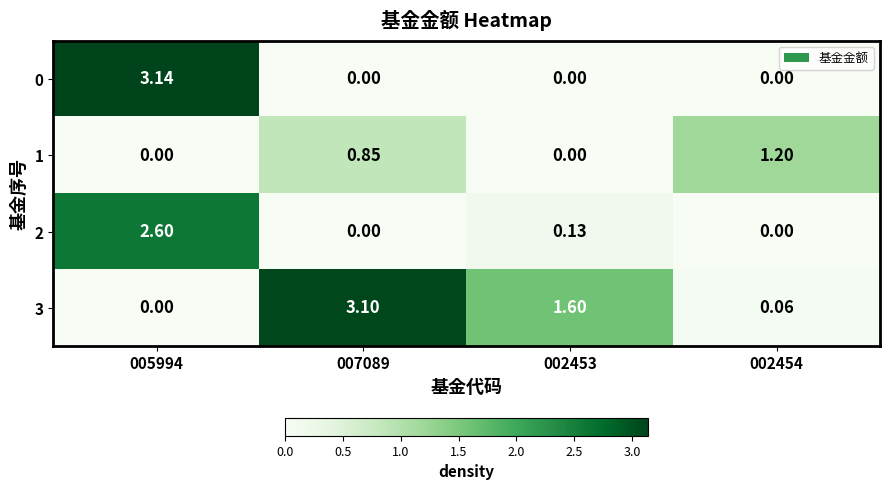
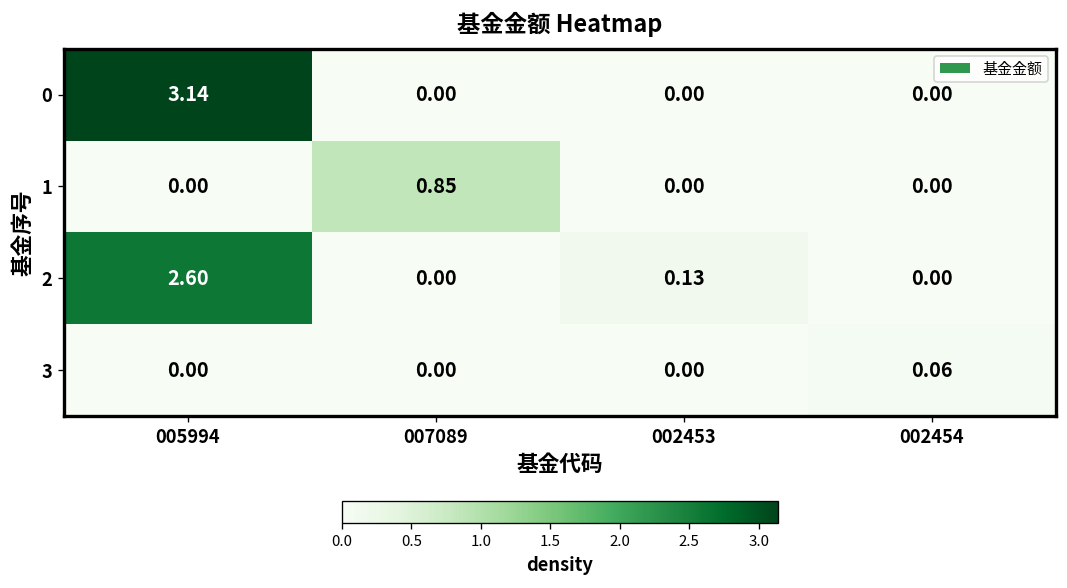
1, 002454: 1.20 -> 0.00
3, 007089: 3.10 -> 0.00
3, 002453: 1.60 -> 0.00
